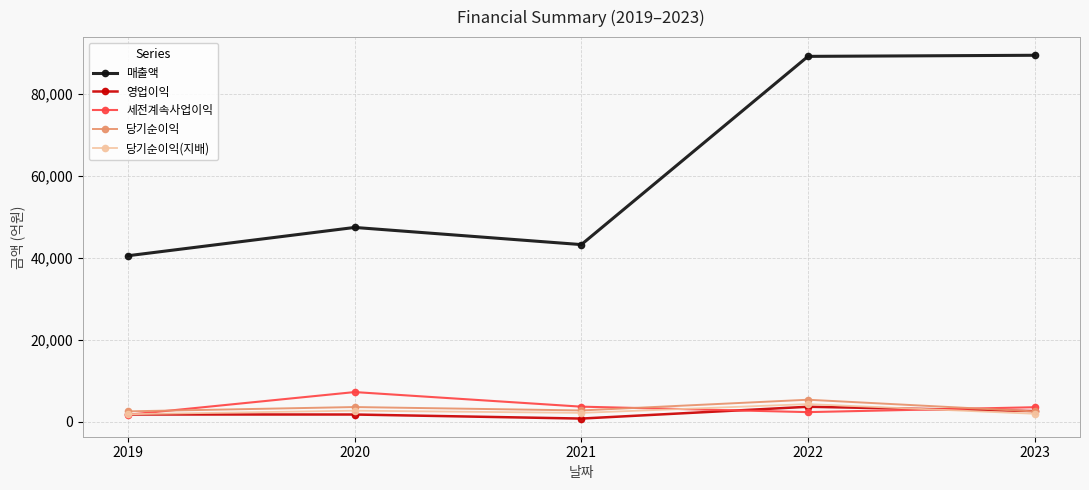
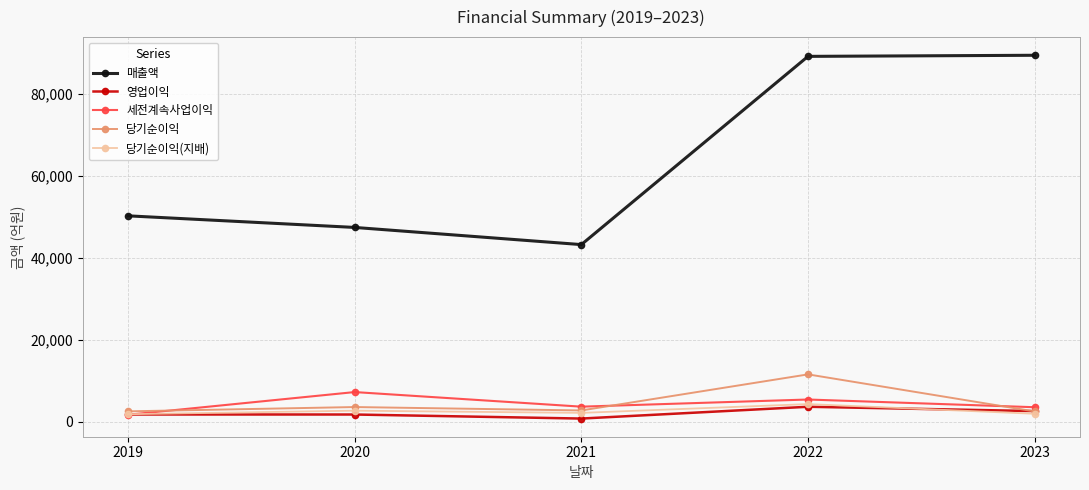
매출액, 2019: 40,000 -> 50,000
세전계속사업이익, 2022: 2,000 -> 5,000
당기순이익, 2022: 5,000 -> 12,000
